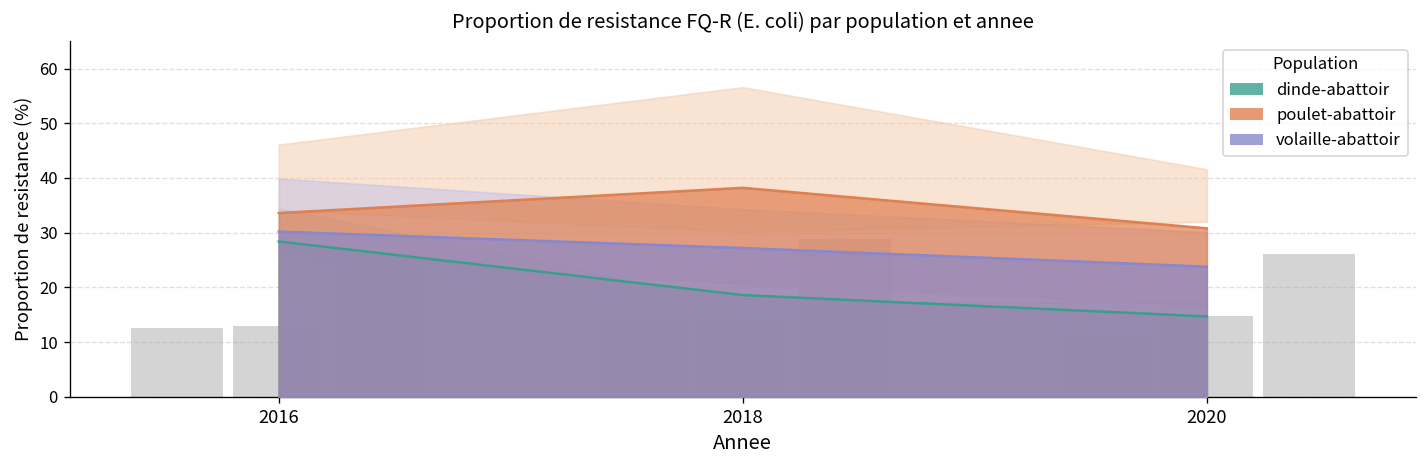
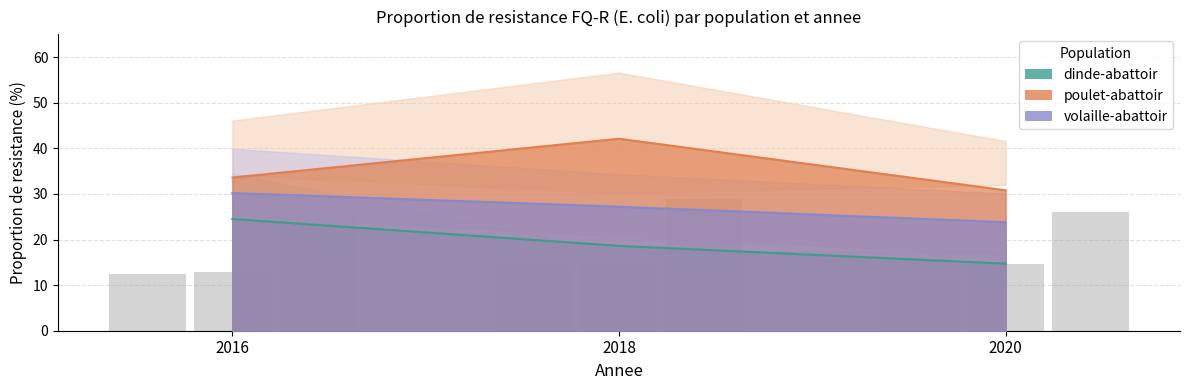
dinde-abattoir, 2016: 28 -> 25
poulet-abattoir, 2018: 38 -> 42
